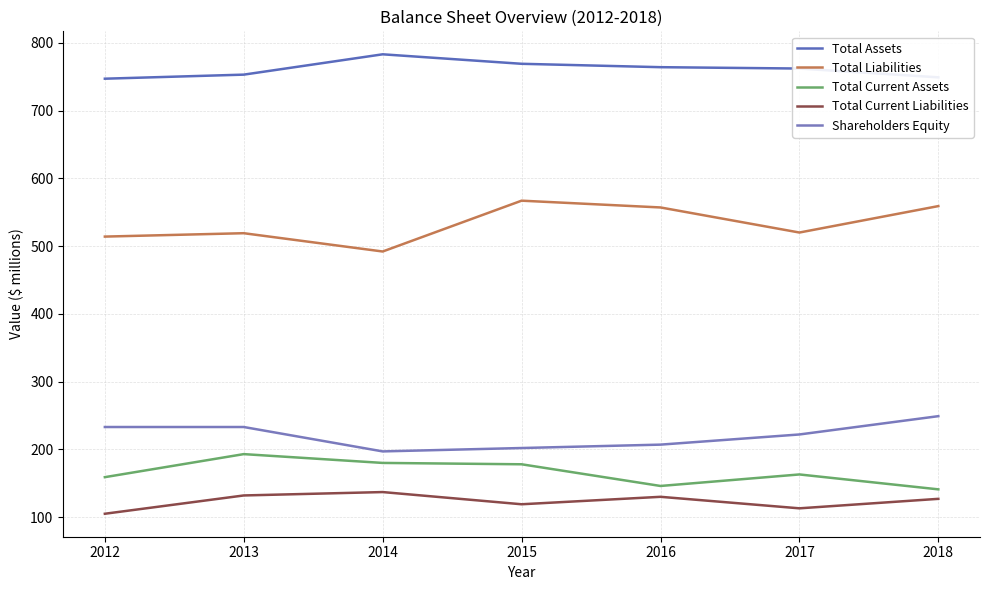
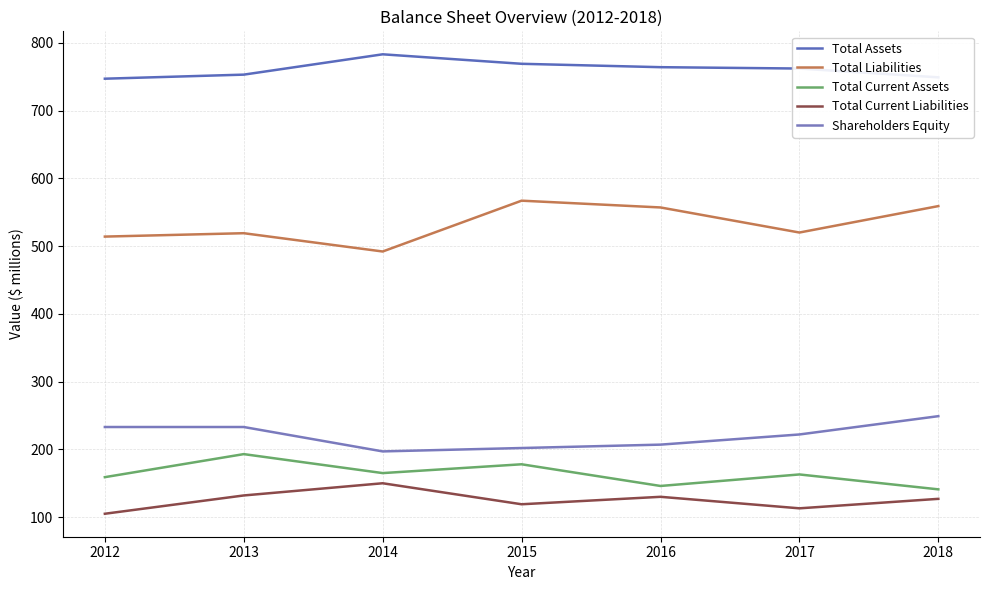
Total Current Assets, 2014: 180 -> 170
Total Current Liabilities, 2014: 140 -> 150
